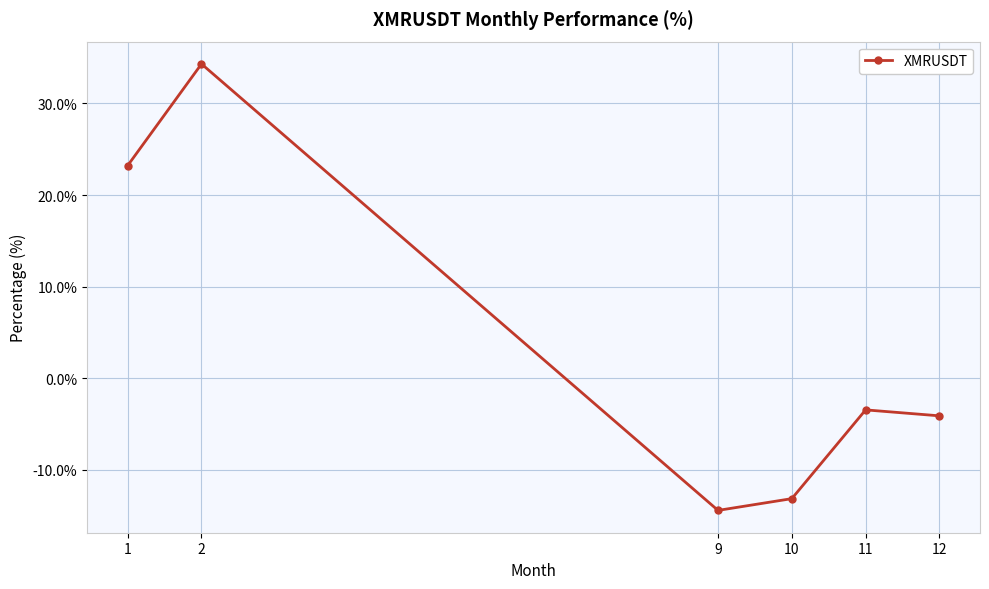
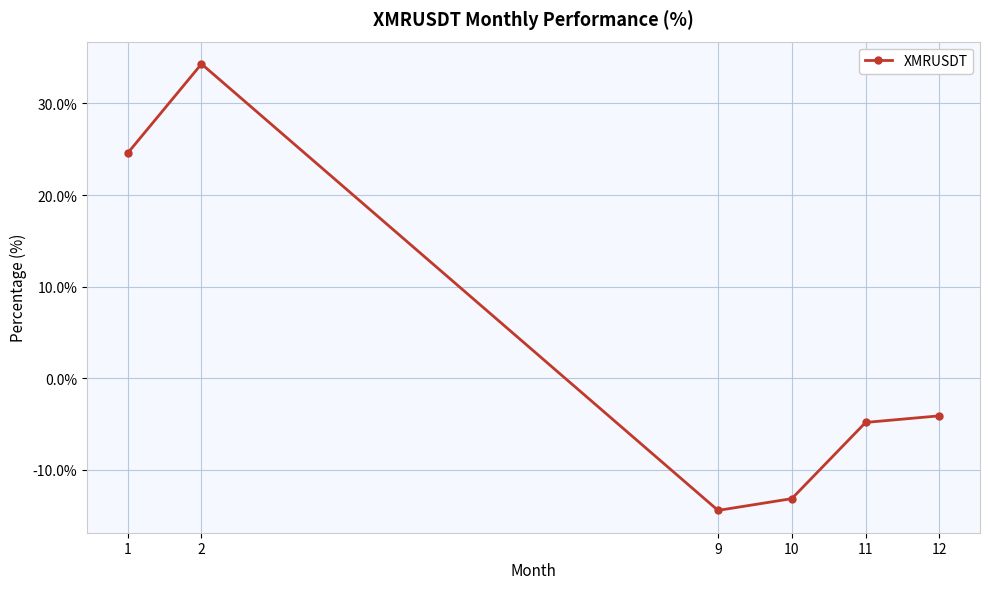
1: 23% -> 25%
11: -3% -> -5%
